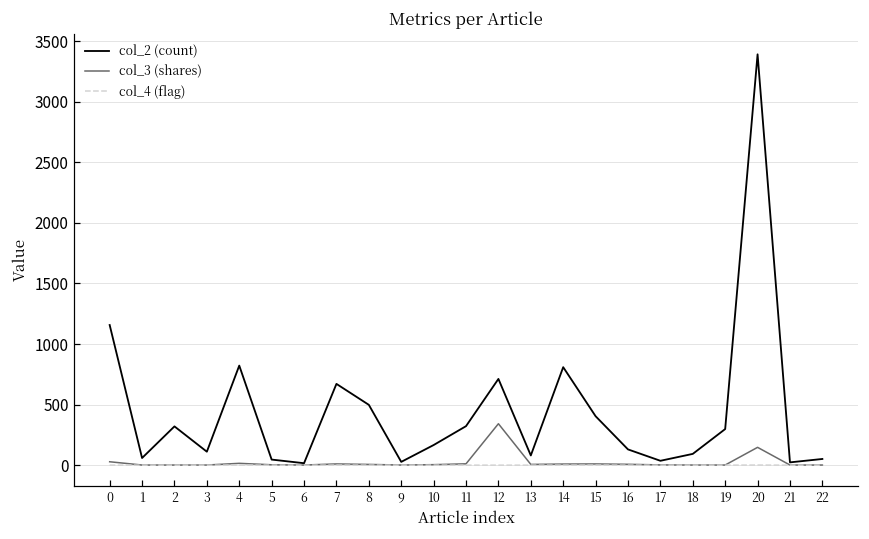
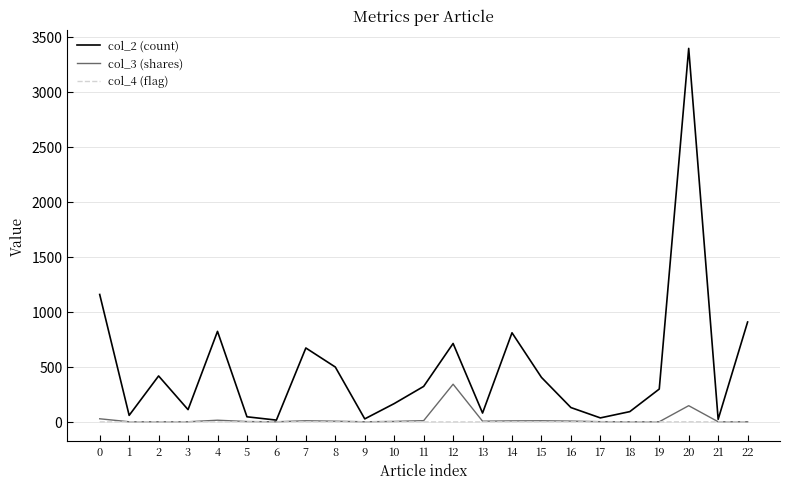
col_2 (count), 2: 320 -> 420
col_2 (count), 22: 50 -> 910
